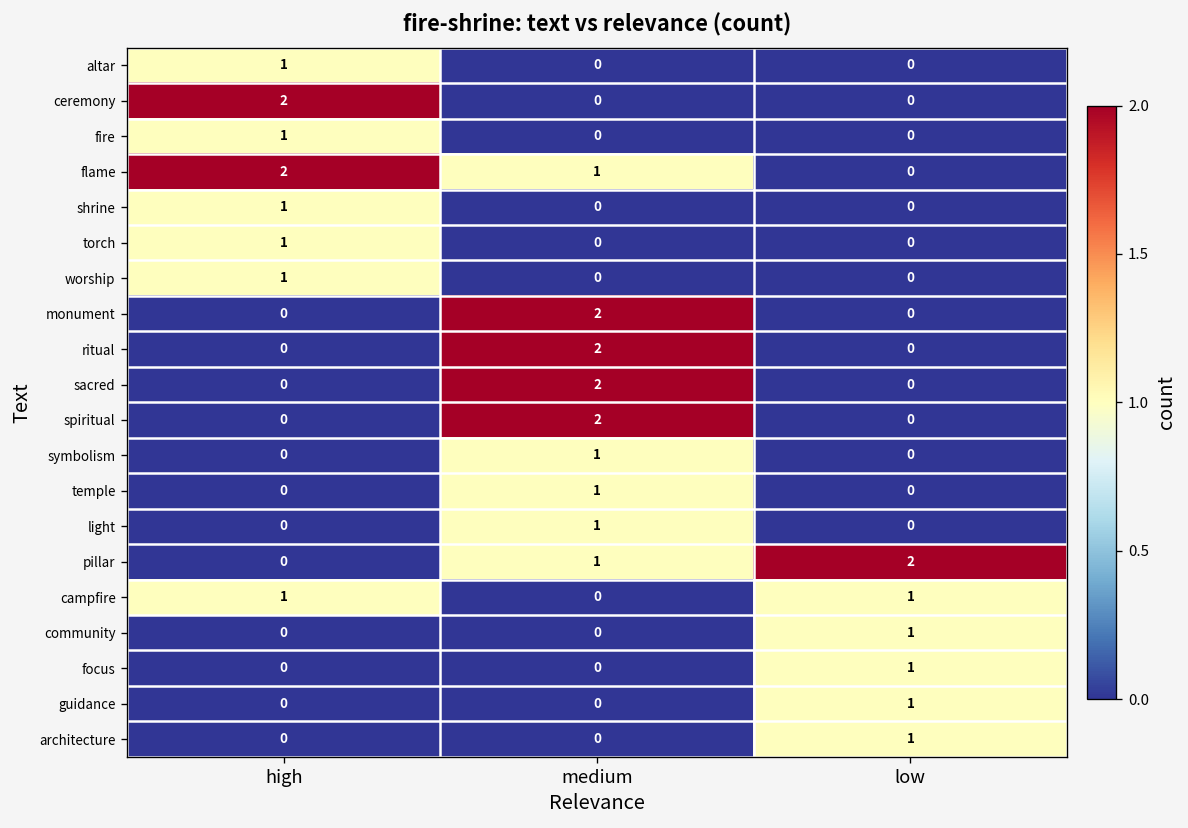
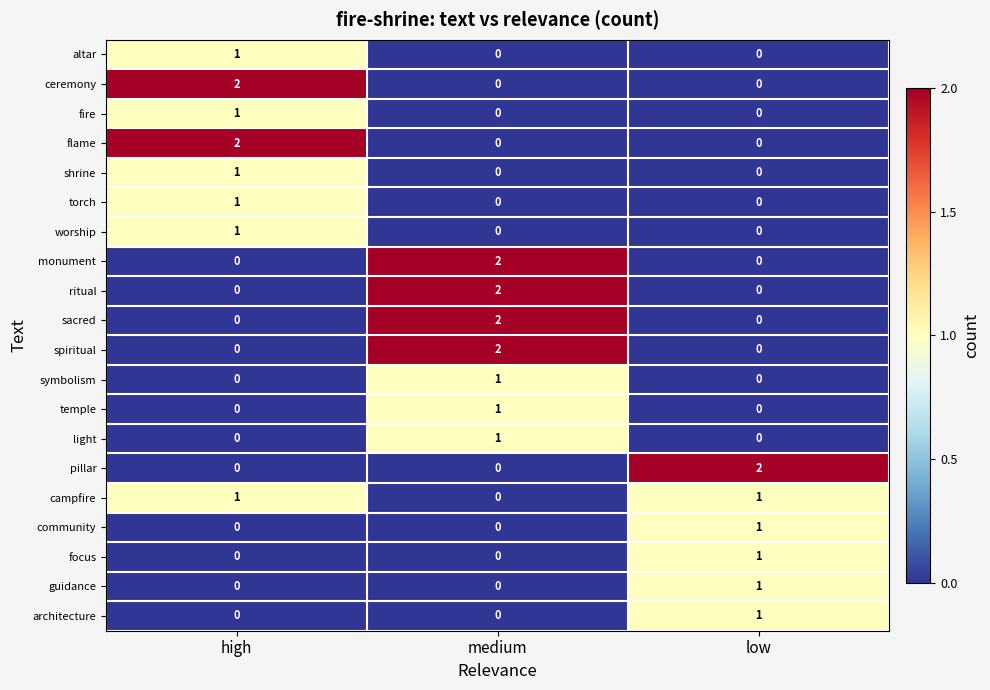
flame, medium: 1 -> 0
pillar, medium: 1 -> 0
